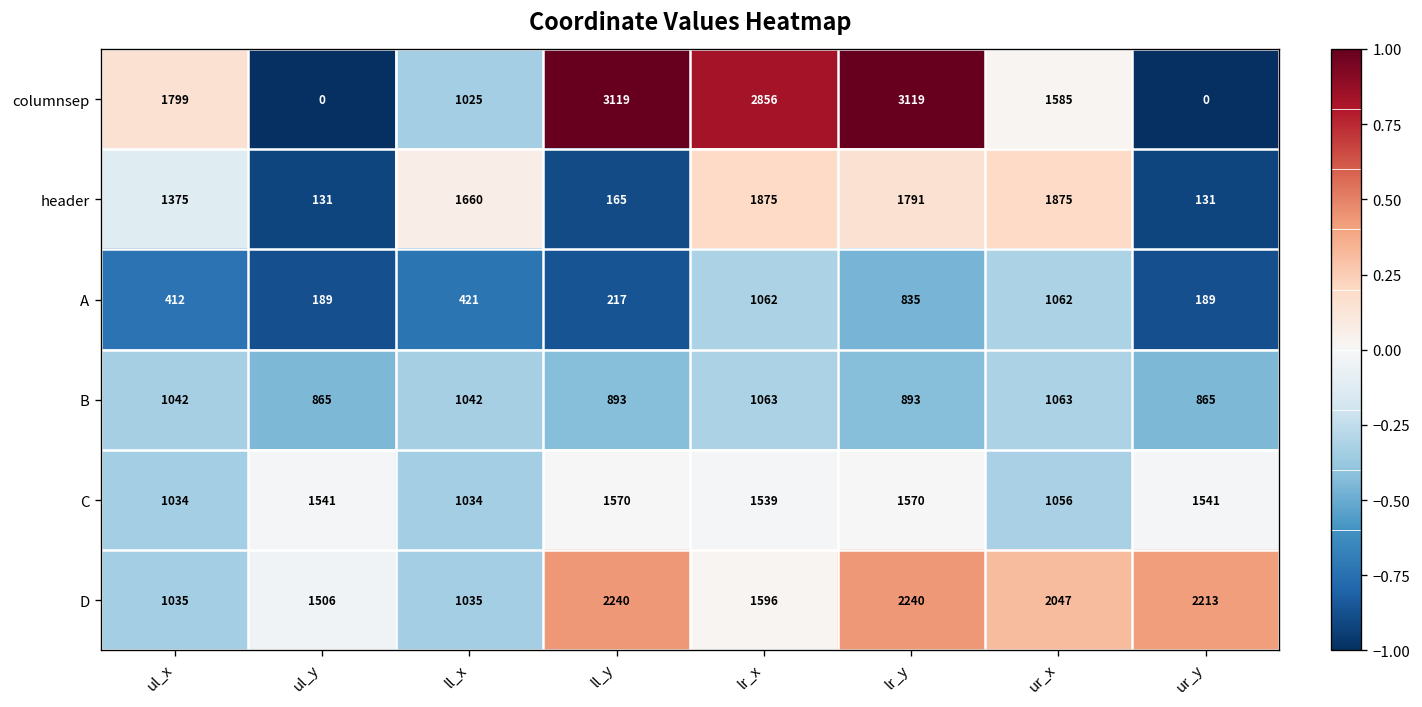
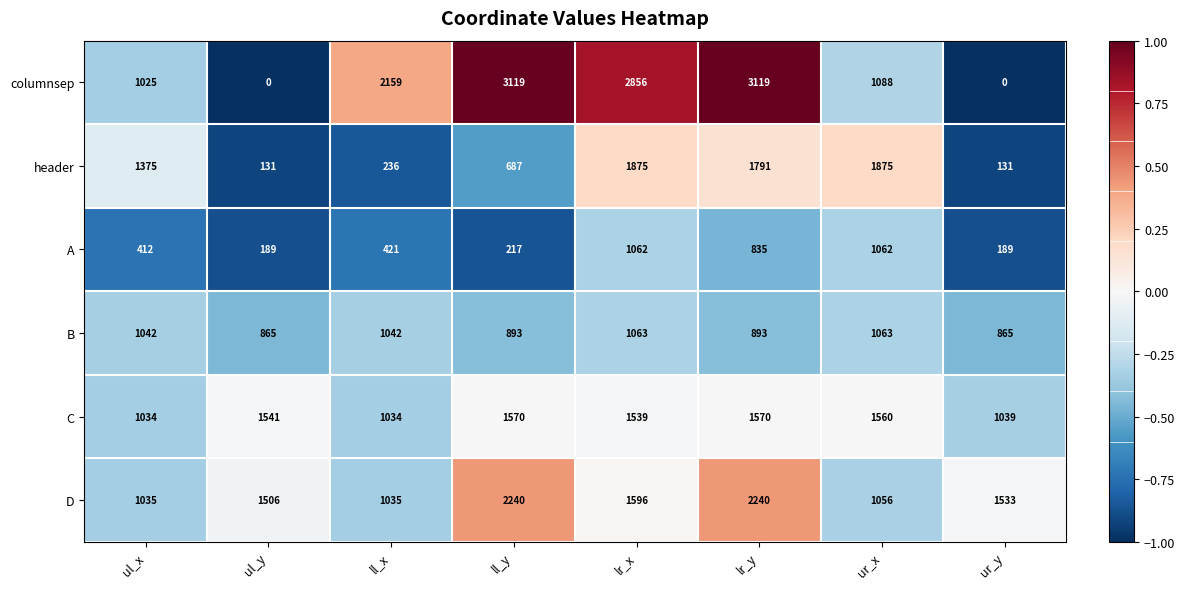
columnsep, ul_x: 1799 -> 1025
columnsep, ll_x: 1025 -> 2159
columnsep, ur_x: 1585 -> 1088
header, ll_x: 1660 -> 236
header, ll_y: 165 -> 687
C, ur_x: 1056 -> 1560
C, ur_y: 1541 -> 1039
D, ur_x: 2047 -> 1056
D, ur_y: 2213 -> 1533
